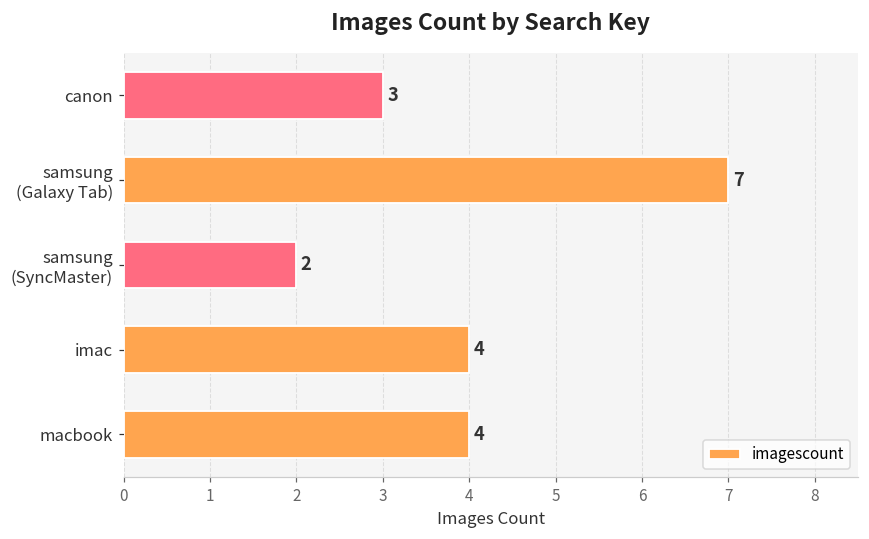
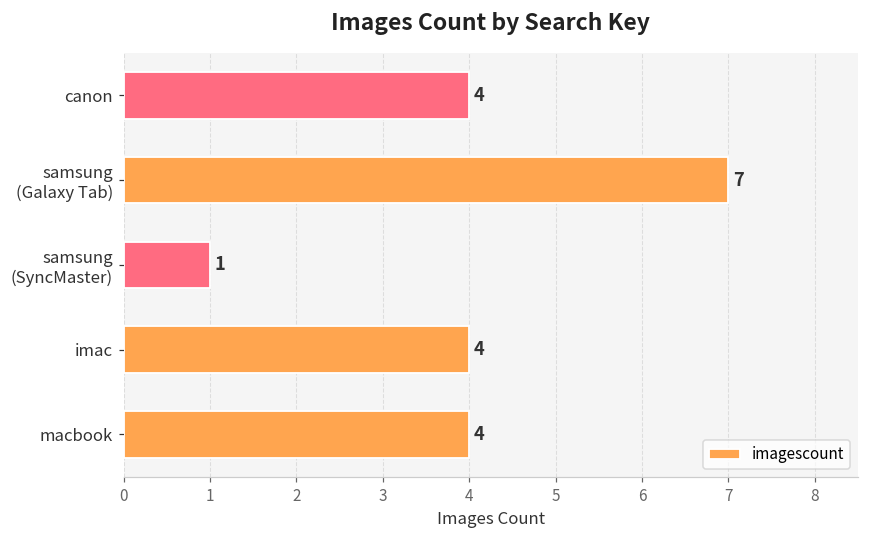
canon: 3 -> 4
samsung (SyncMaster): 2 -> 1
